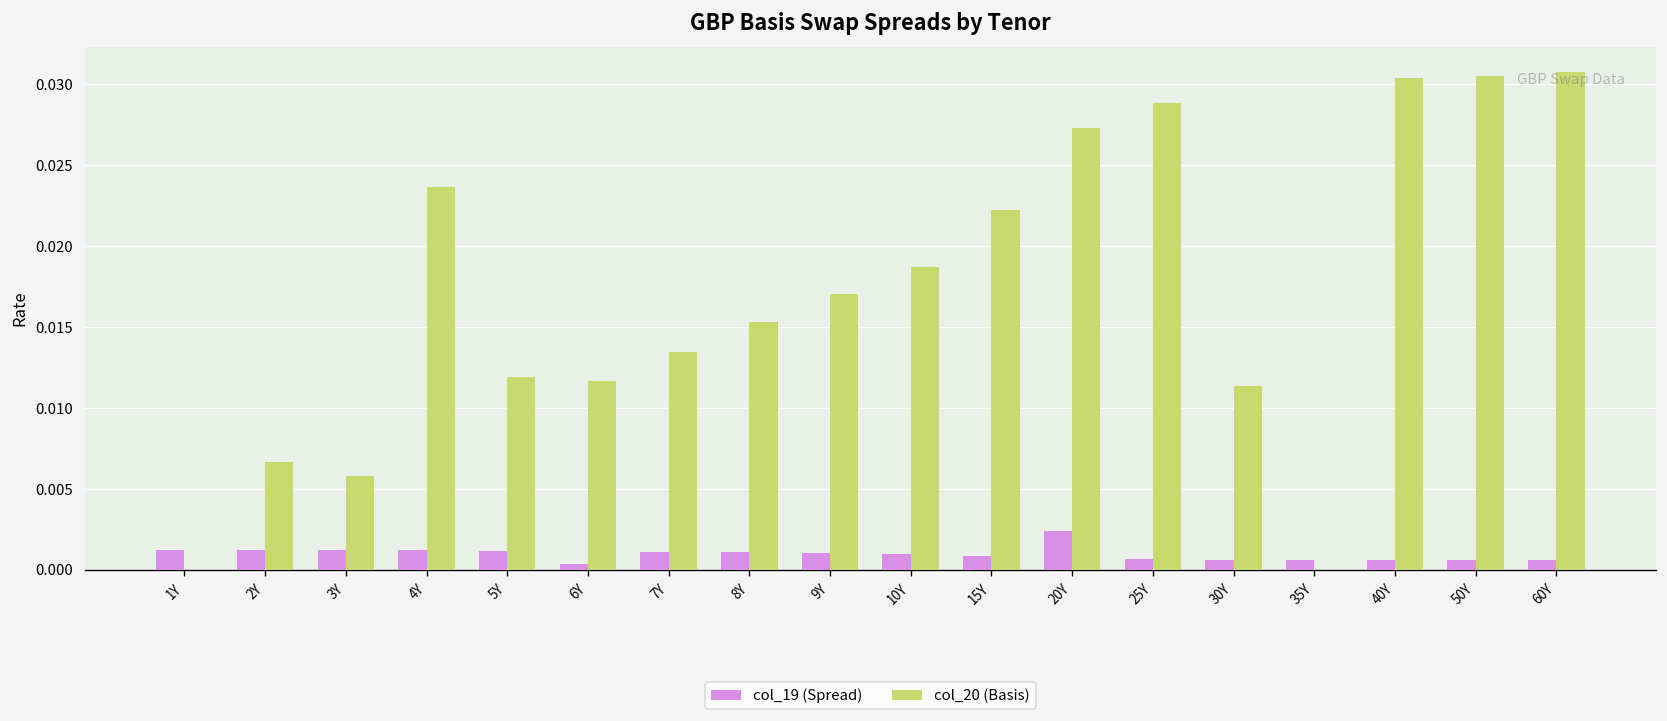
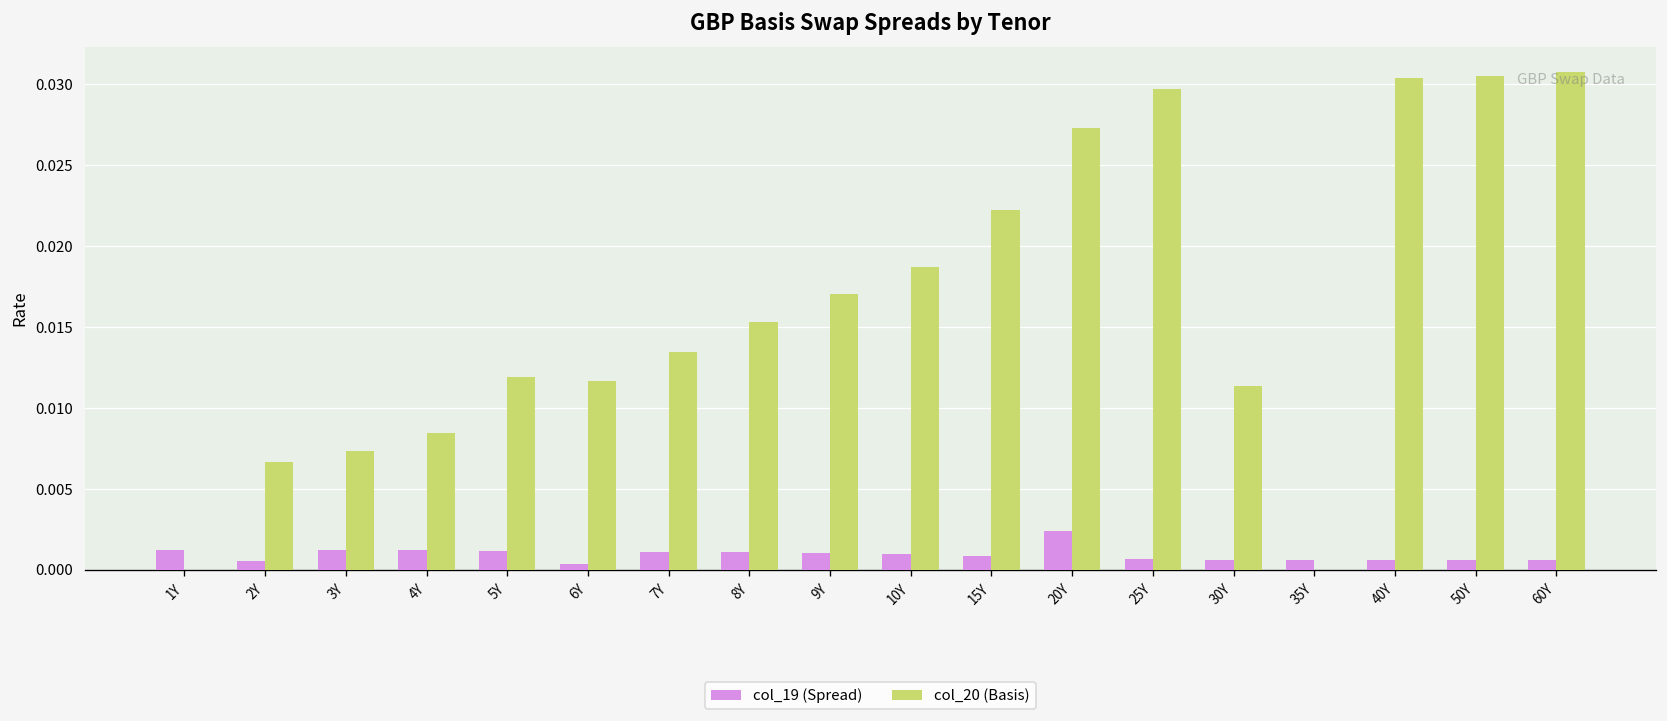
col_19 (Spread), 2Y: 0.0013 -> 0.0006
col_20 (Basis), 3Y: 0.0058 -> 0.0073
col_20 (Basis), 4Y: 0.0237 -> 0.0085
col_20 (Basis), 25Y: 0.0289 -> 0.0297
